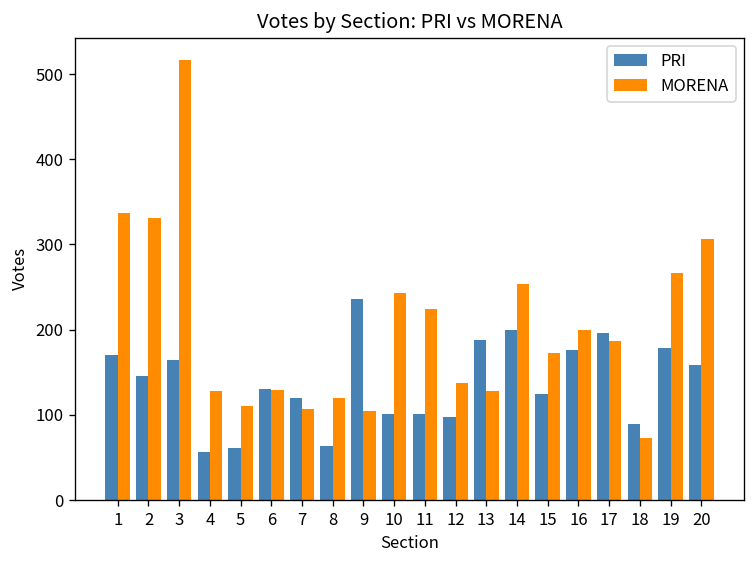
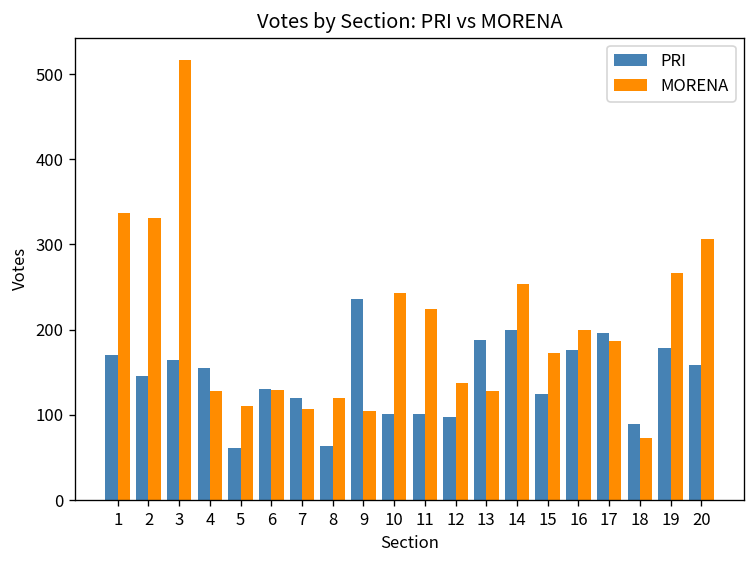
PRI, 4: 60 -> 160
